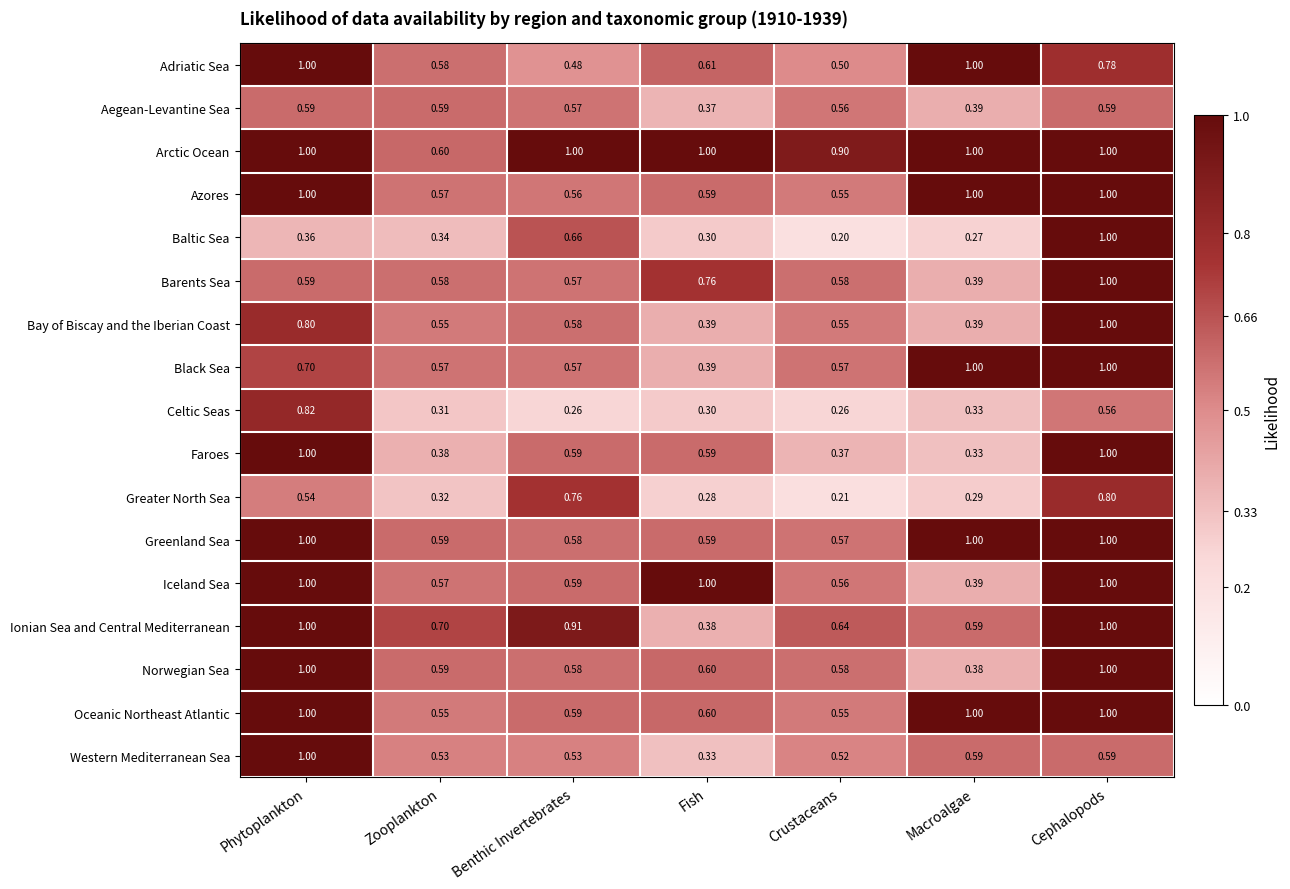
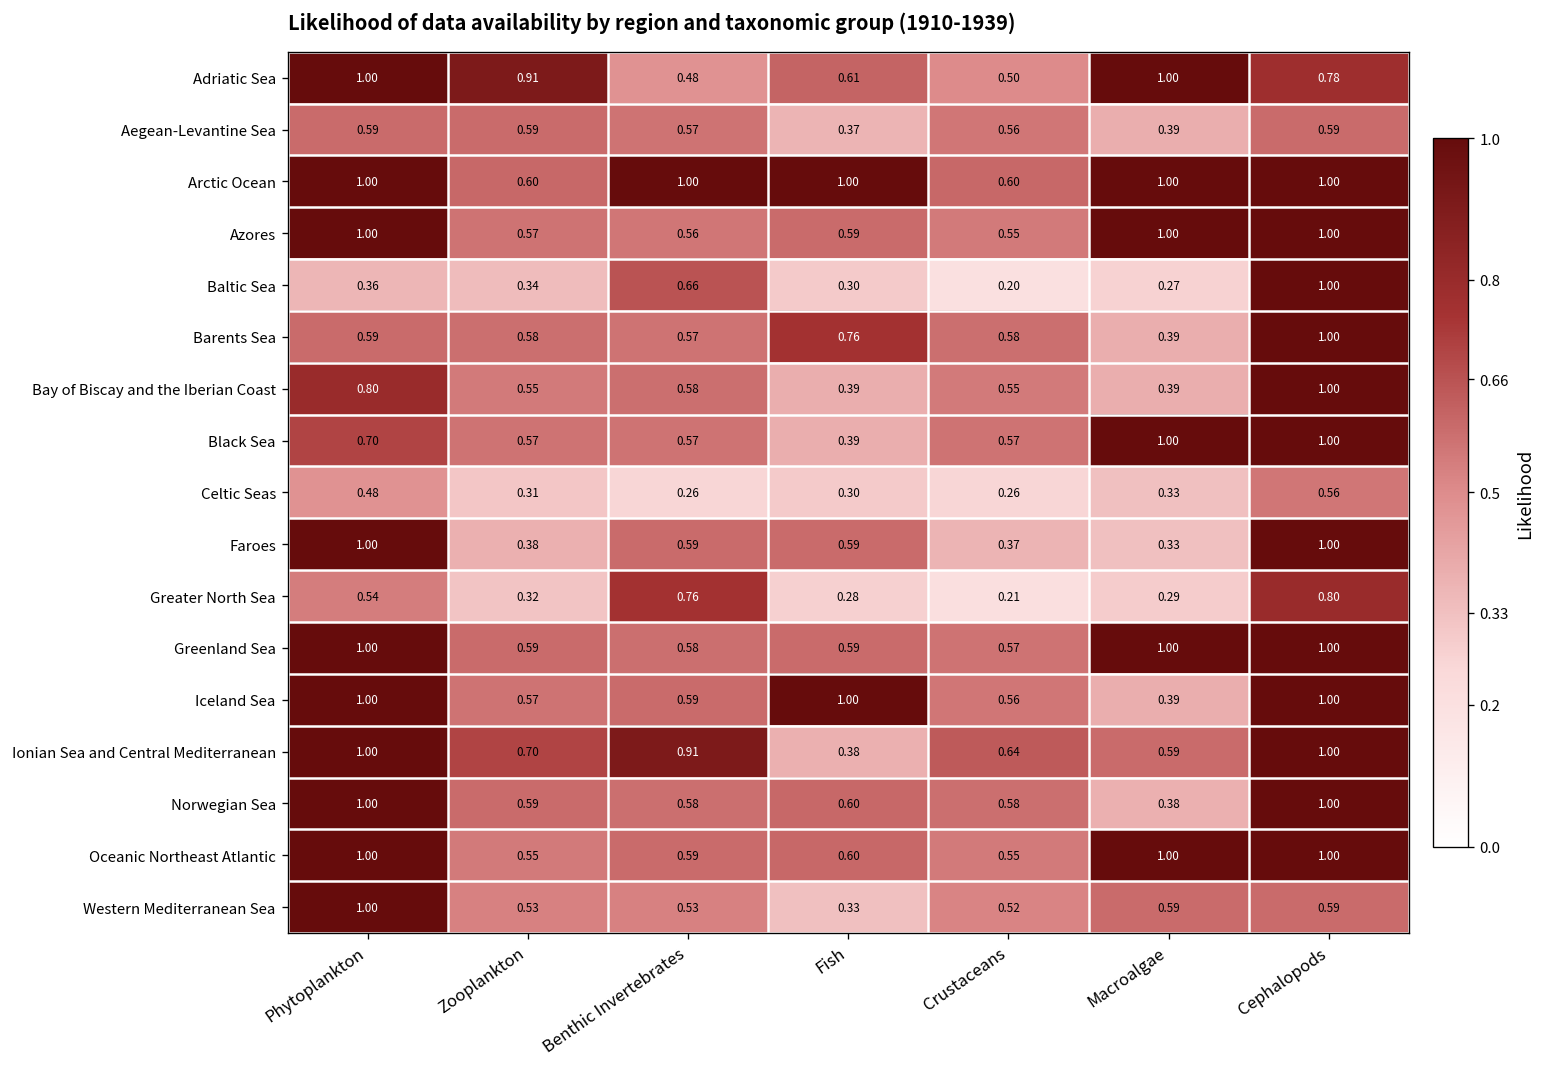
Adriatic Sea, Zooplankton: 0.58 -> 0.91
Arctic Ocean, Crustaceans: 0.90 -> 0.60
Celtic Seas, Phytoplankton: 0.82 -> 0.48
